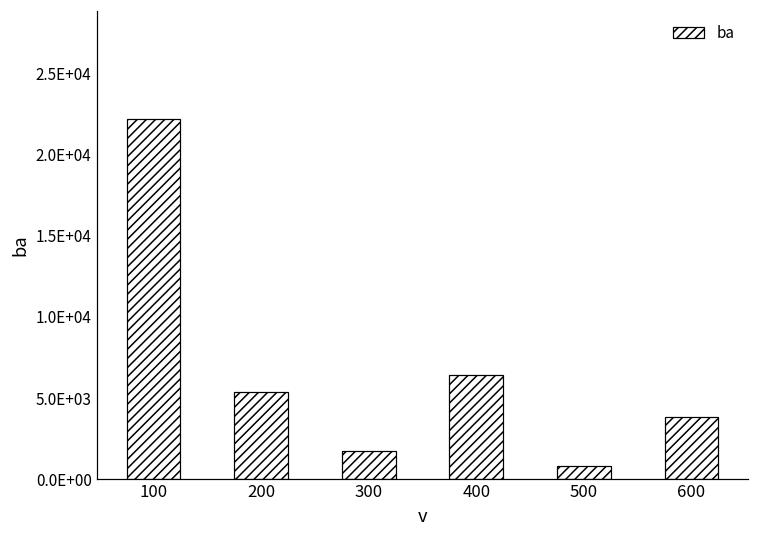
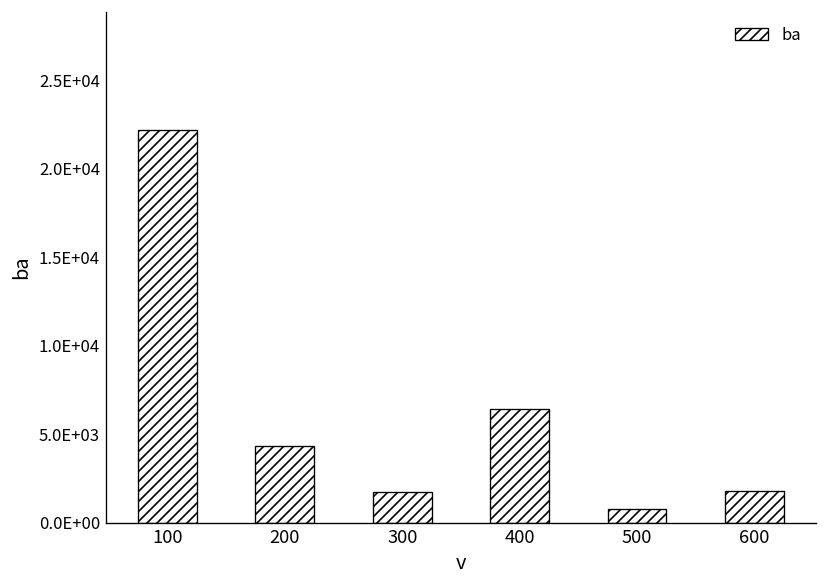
200: 5400 -> 4300
600: 3800 -> 1800
